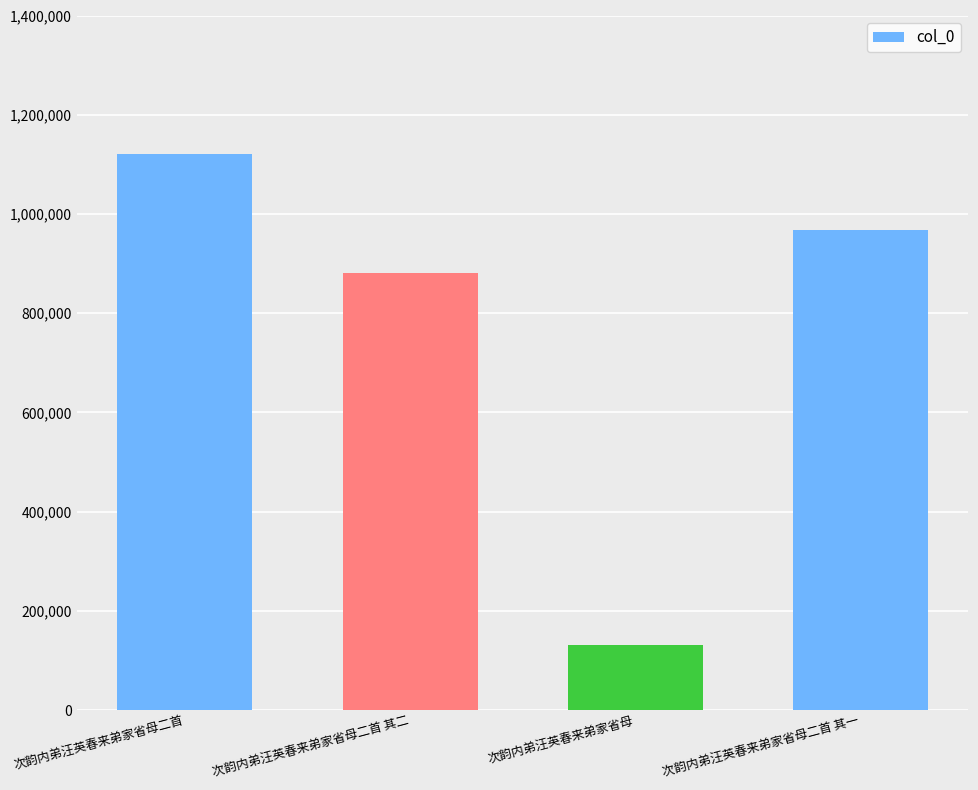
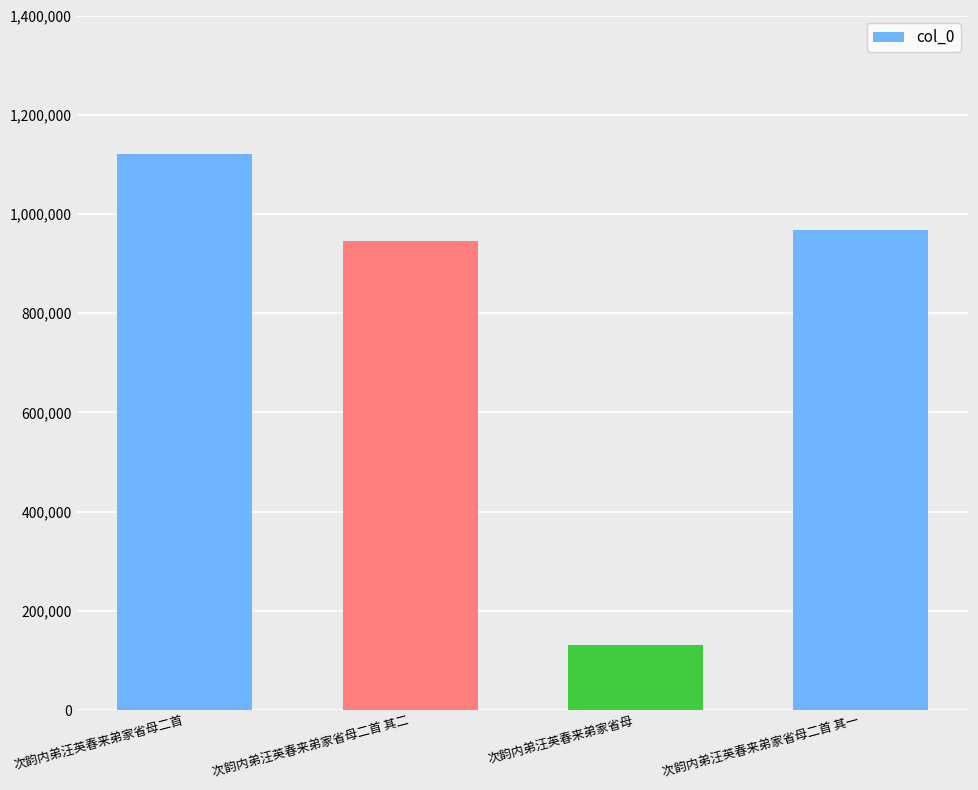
次韵内弟汪英春来弟家省母二首 其二: 880,000 -> 940,000
